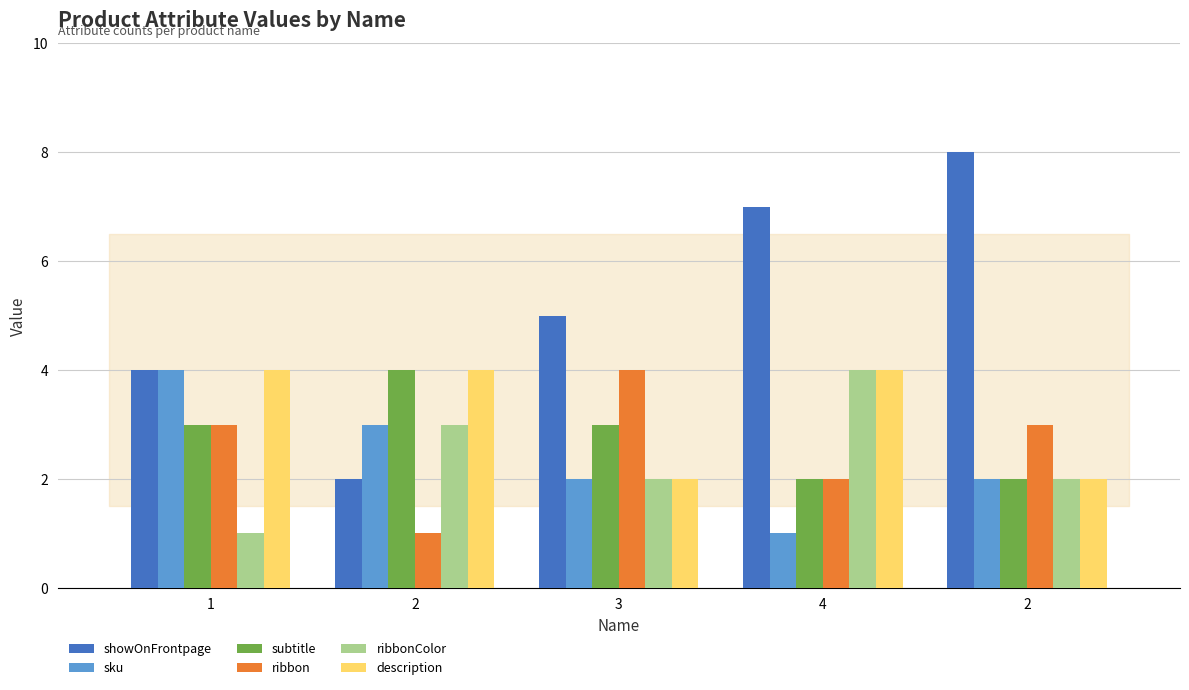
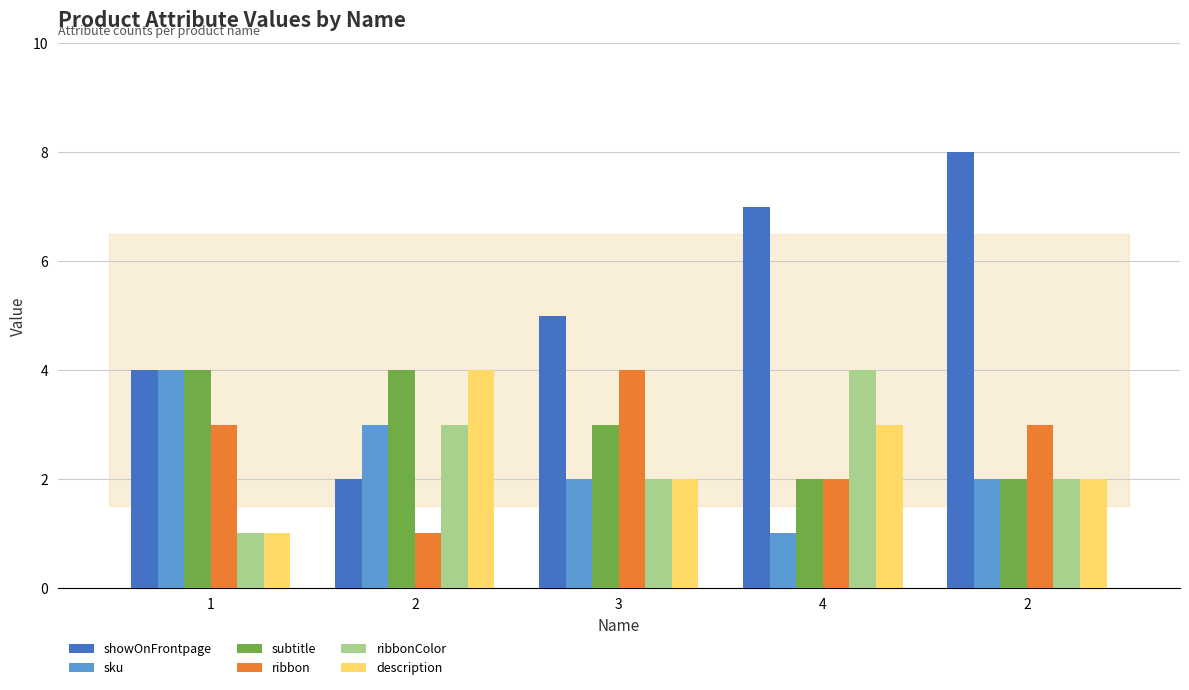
subtitle, 1: 3 -> 4
description, 1: 4 -> 1
description, 4: 4 -> 3
